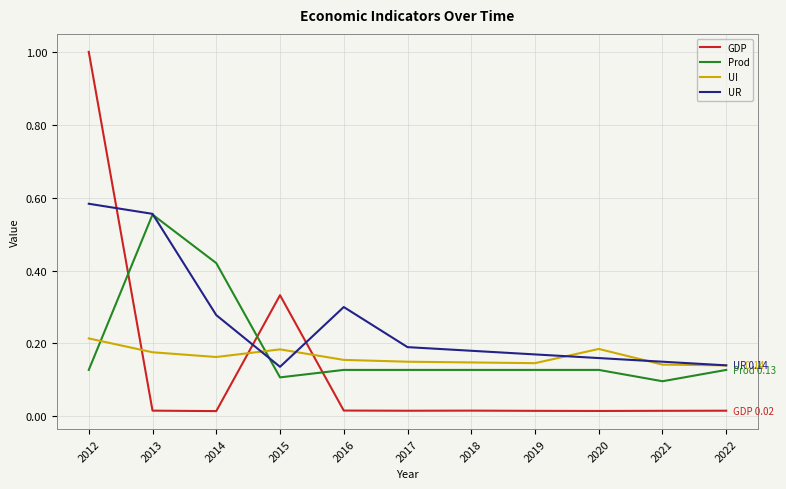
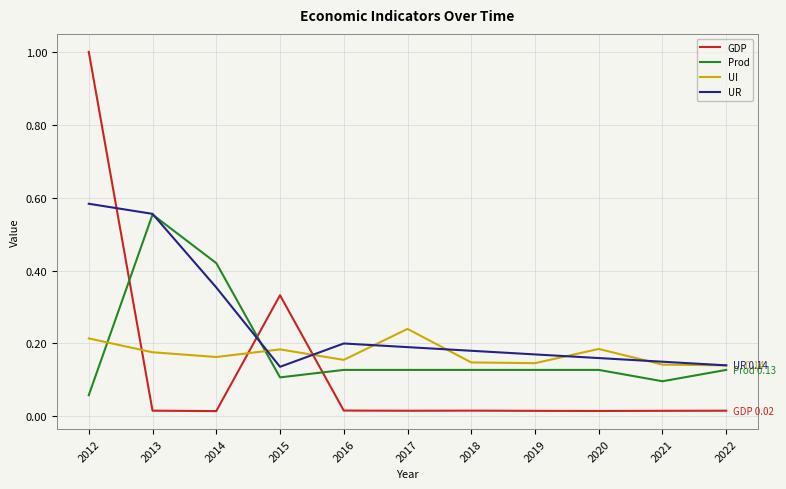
Prod, 2012: 0.13 -> 0.06
UR, 2014: 0.28 -> 0.35
UR, 2016: 0.3 -> 0.2
UI, 2017: 0.15 -> 0.24
